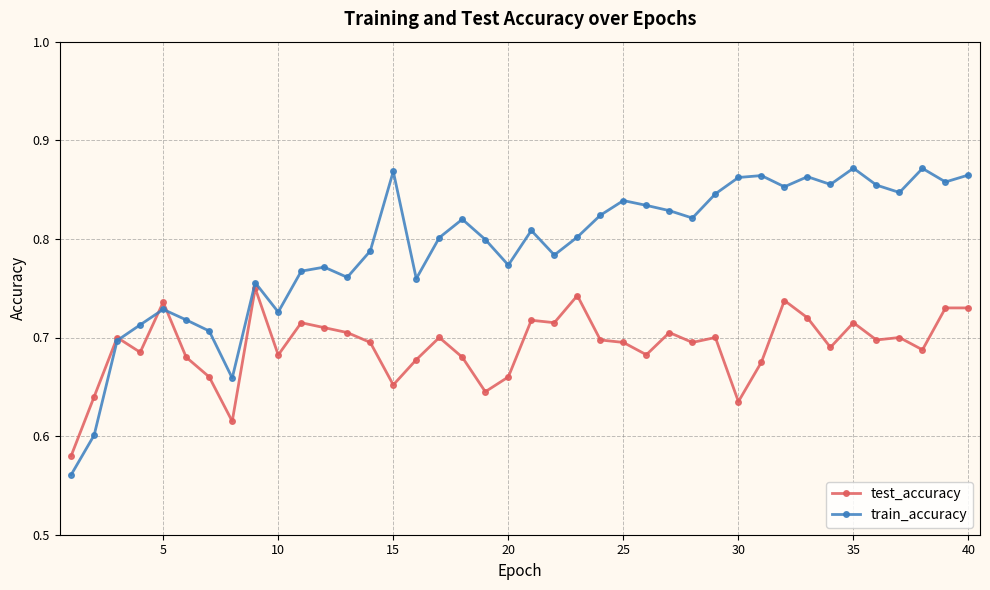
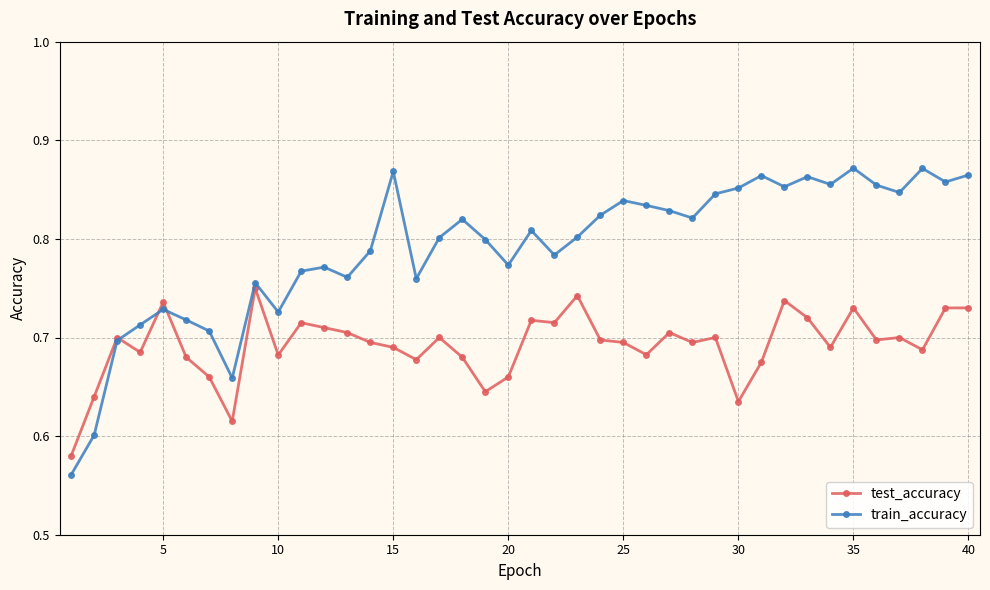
test_accuracy, 15: 0.65 -> 0.69
train_accuracy, 30: 0.86 -> 0.85
test_accuracy, 35: 0.72 -> 0.73
